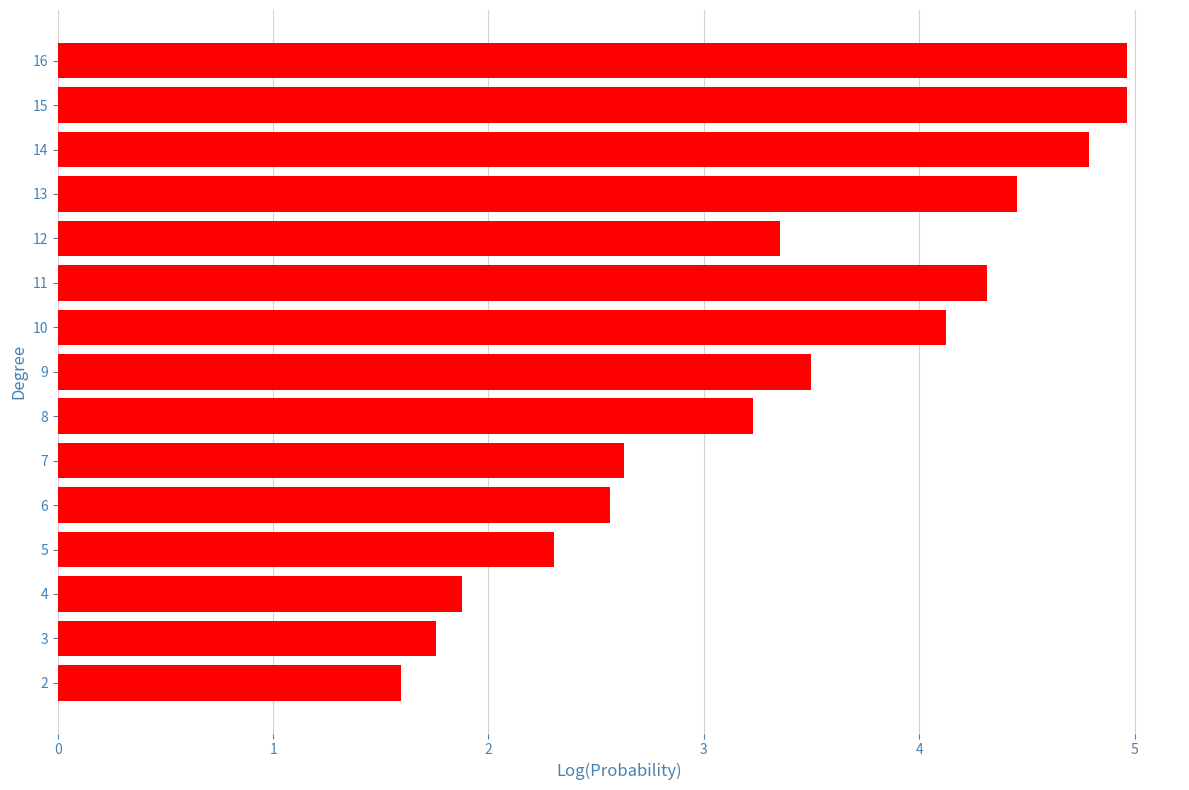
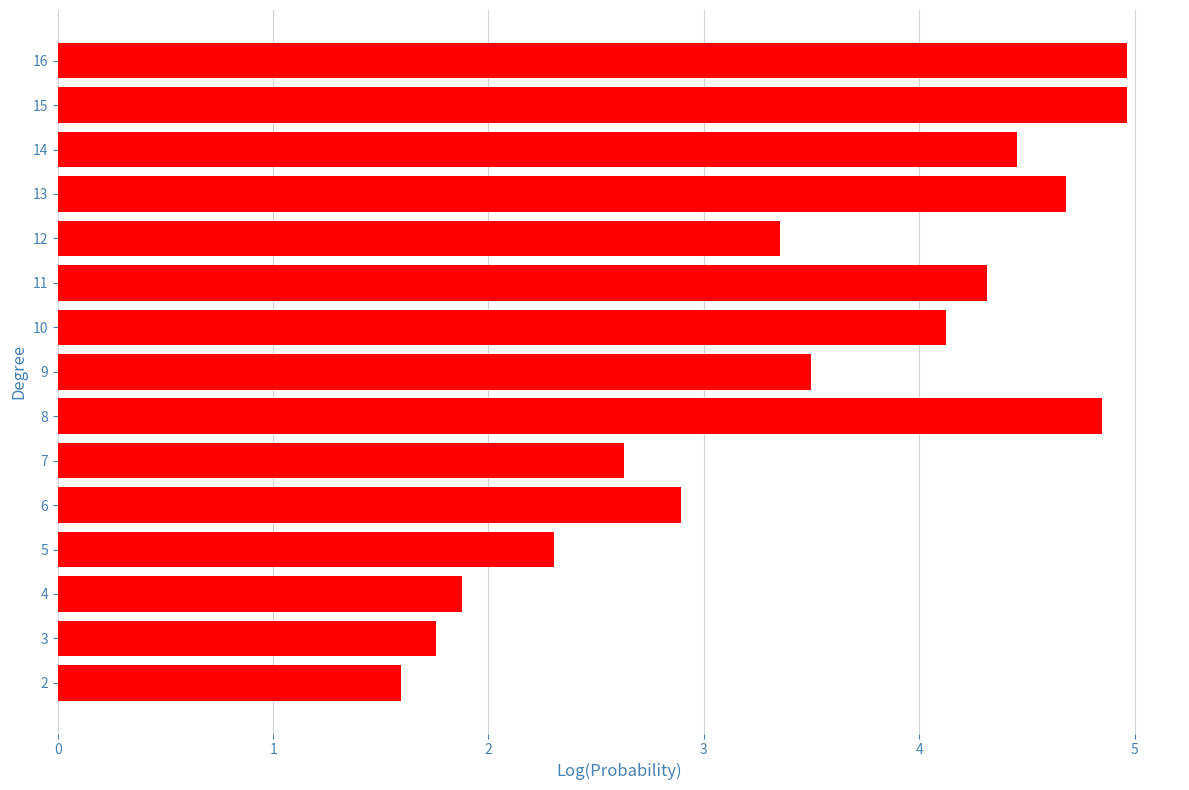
14: 4.79 -> 4.45
13: 4.45 -> 4.68
8: 3.23 -> 4.85
6: 2.56 -> 2.90
